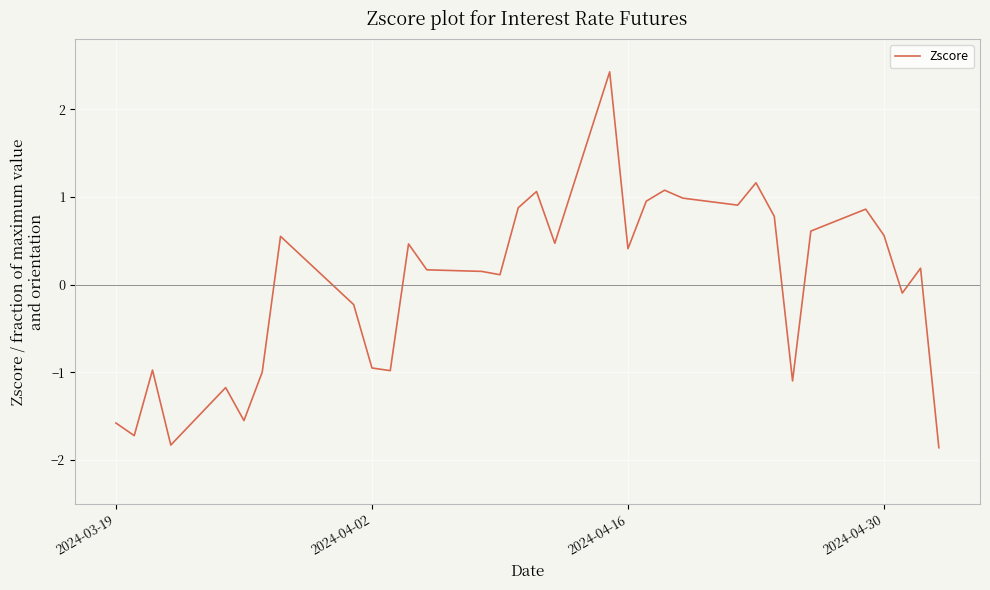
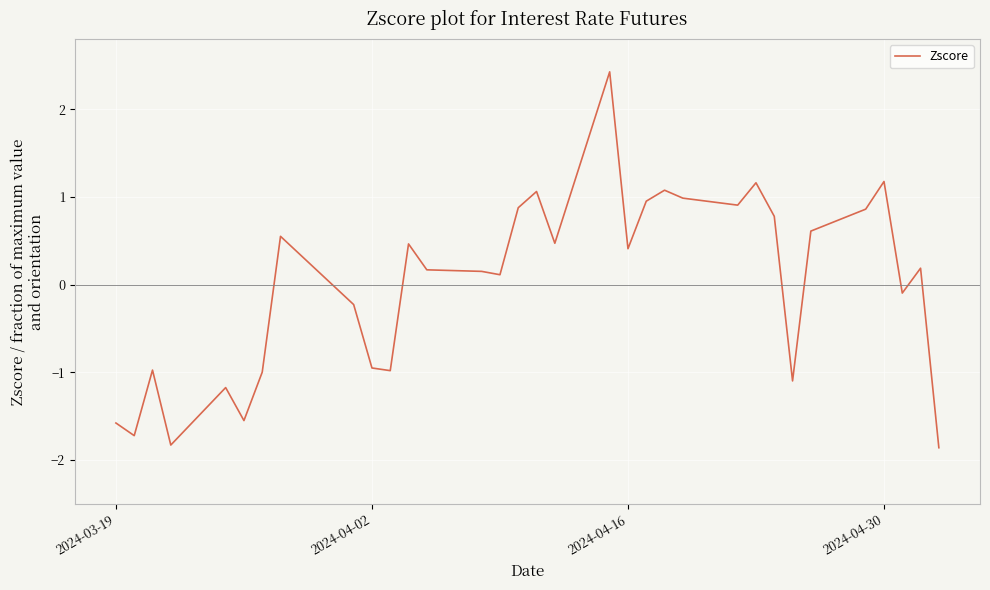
2024-04-30: 0.6 -> 1.2
